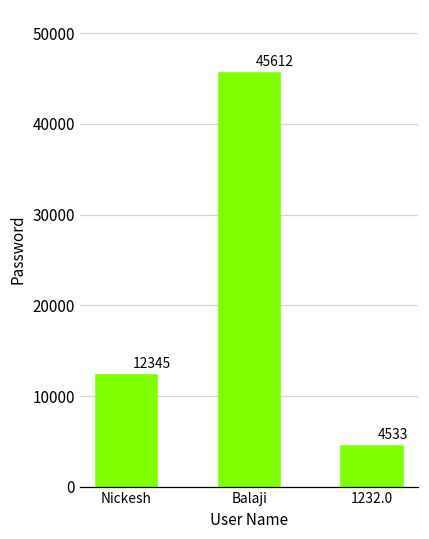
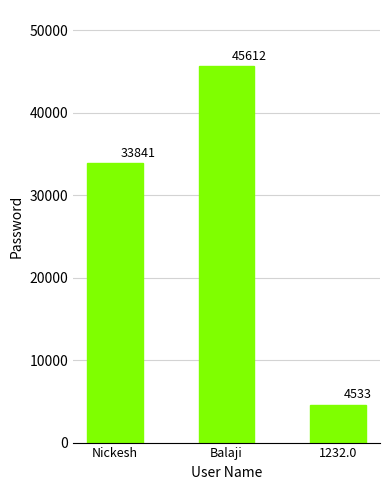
Nickesh: 12345 -> 33841
